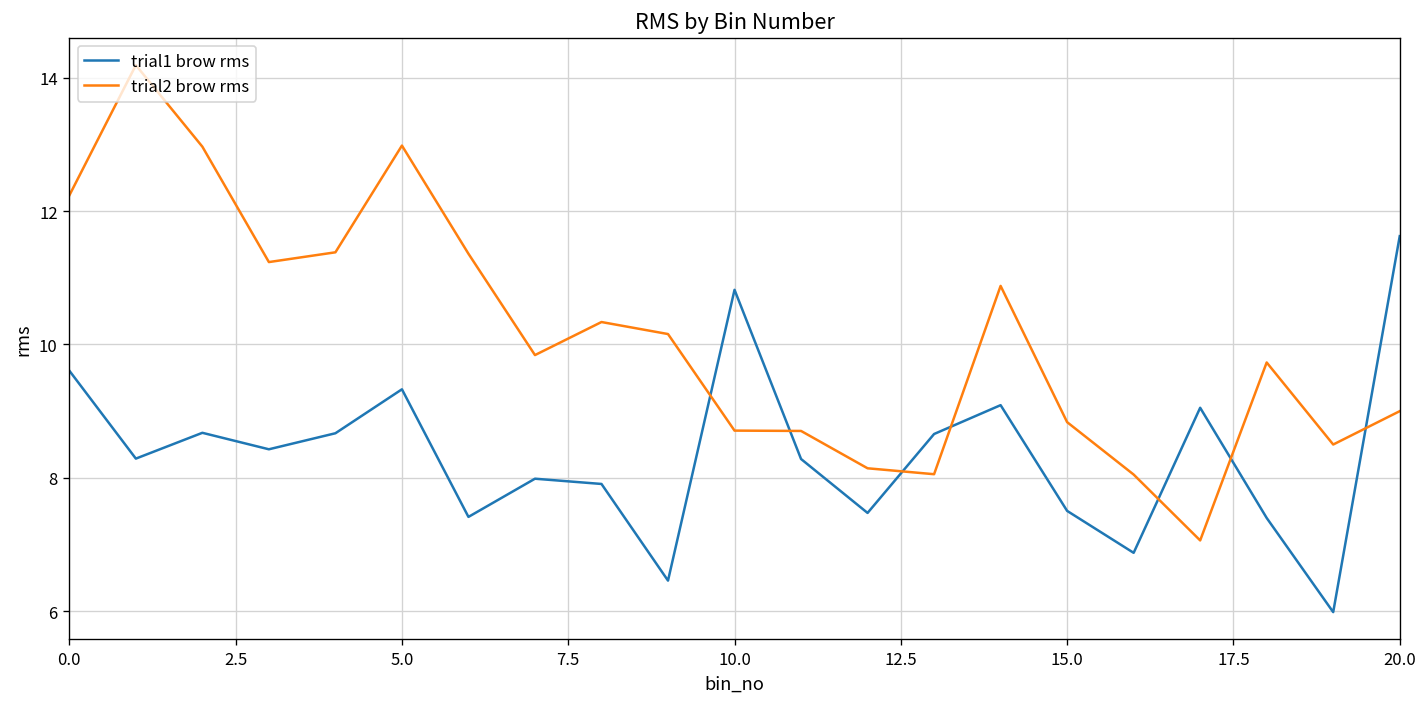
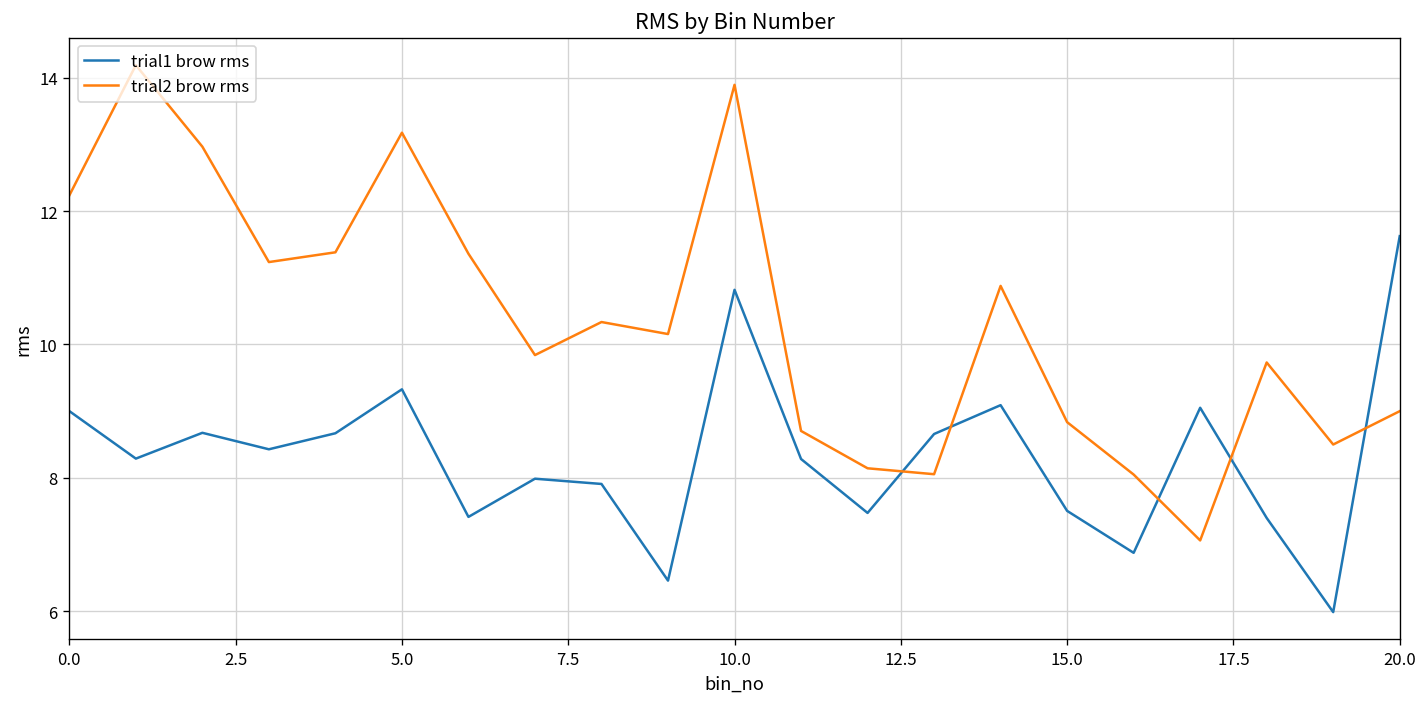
trial1 brow rms, 0.0: 9.6 -> 9.0
trial2 brow rms, 5.0: 13.0 -> 13.2
trial2 brow rms, 10.0: 8.7 -> 13.9
